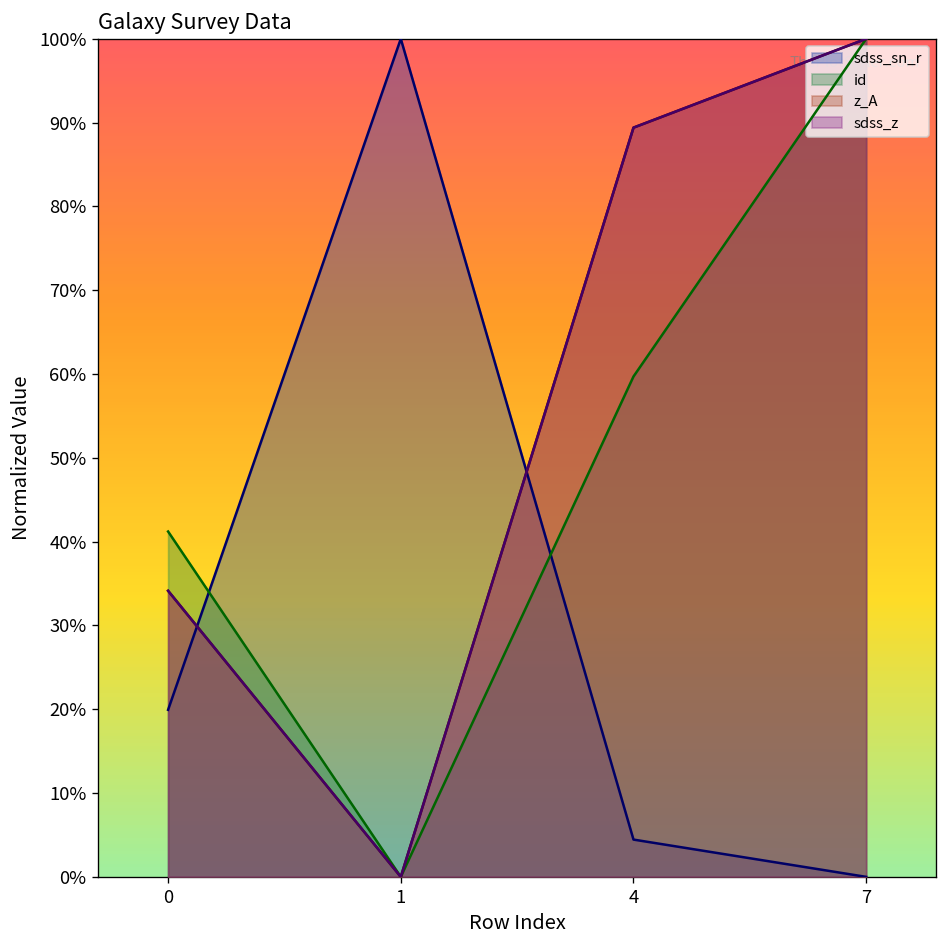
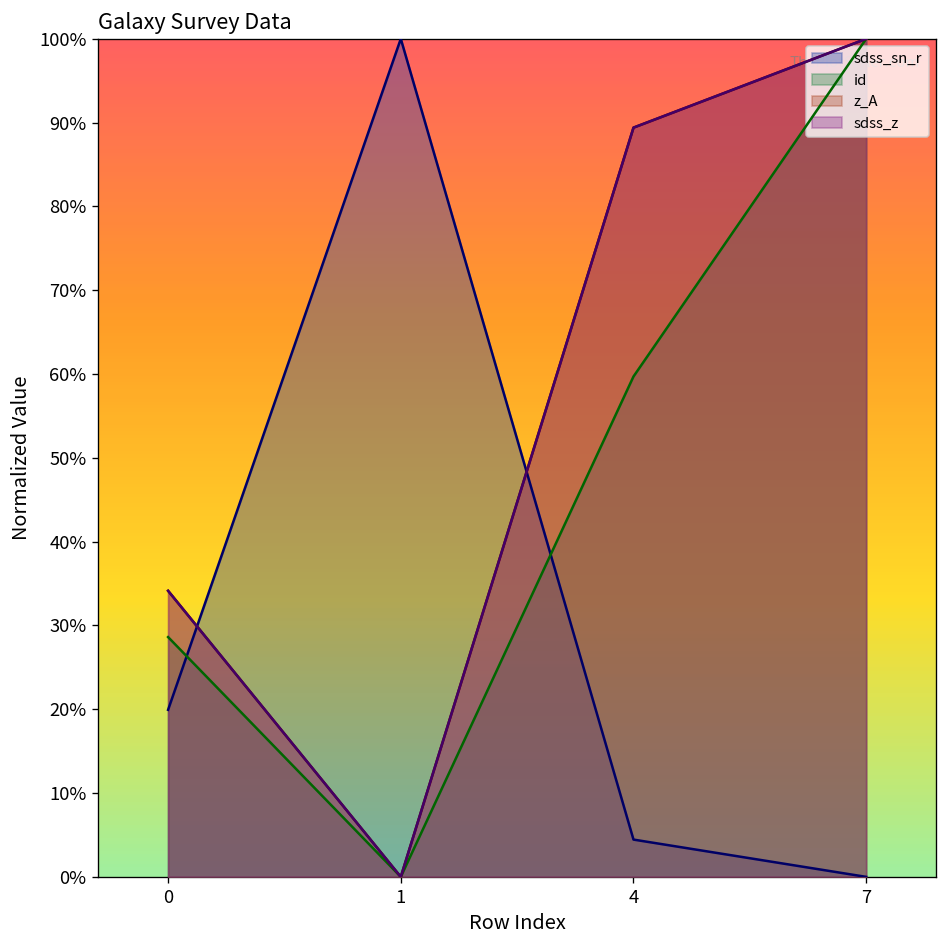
id, 0: 41% -> 29%
